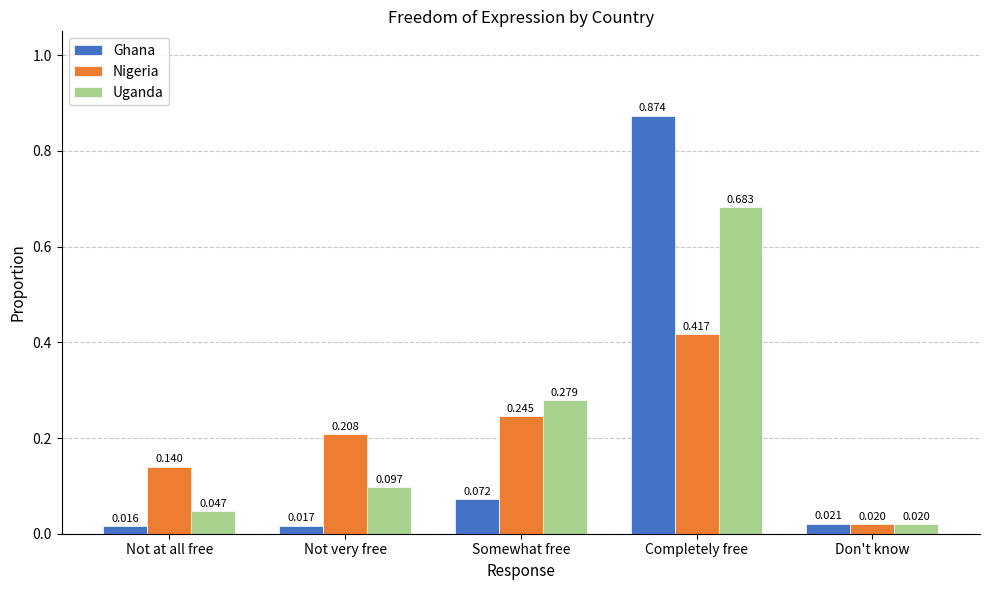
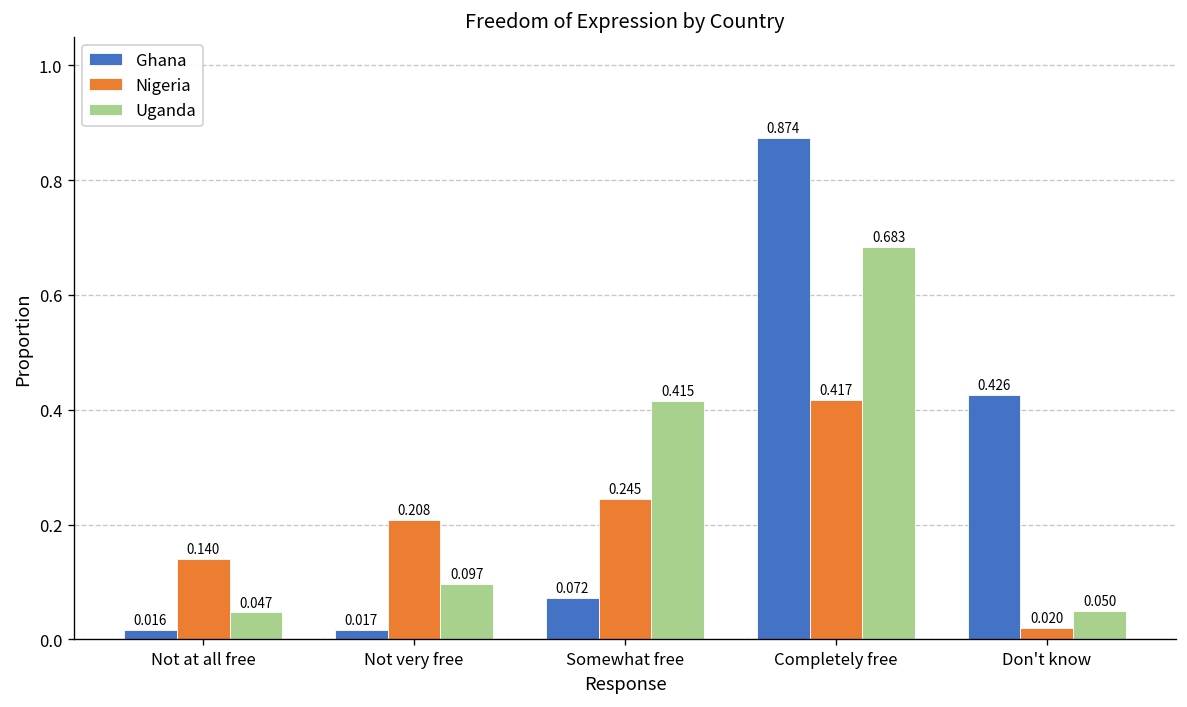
Uganda, Somewhat free: 0.279 -> 0.415
Ghana, Don't know: 0.021 -> 0.426
Uganda, Don't know: 0.020 -> 0.050
